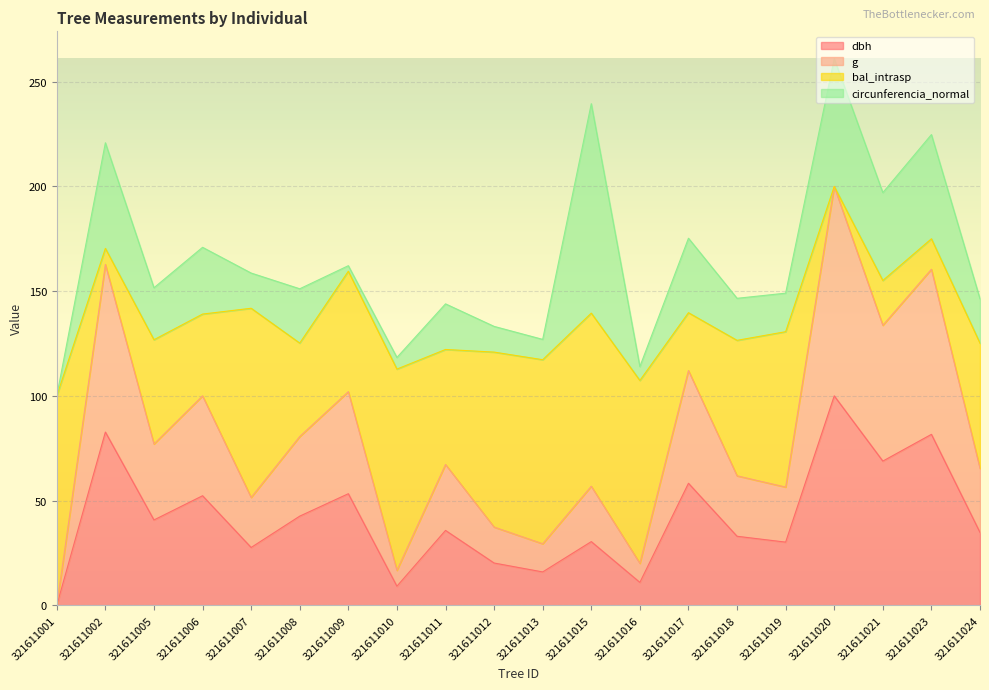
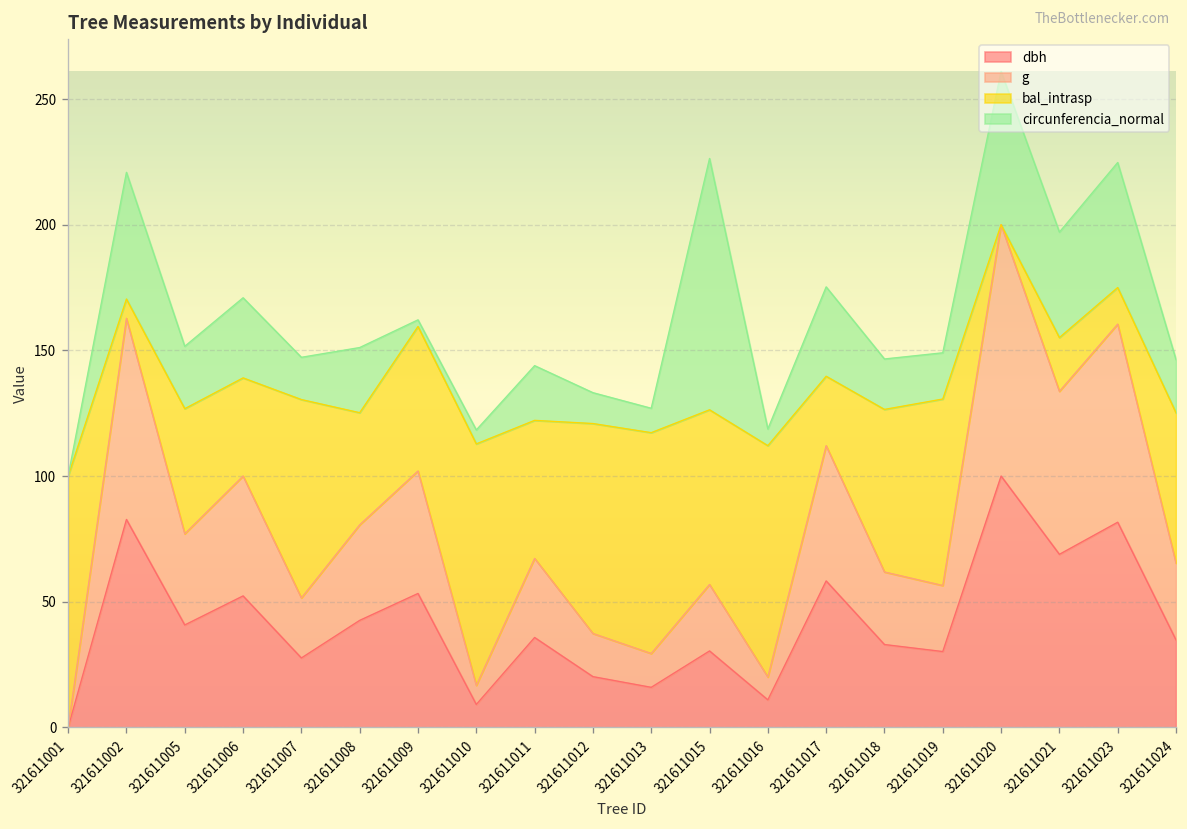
bal_intrasp, 321611007: 90 -> 79
bal_intrasp, 321611015: 83 -> 70
bal_intrasp, 321611016: 87 -> 92
